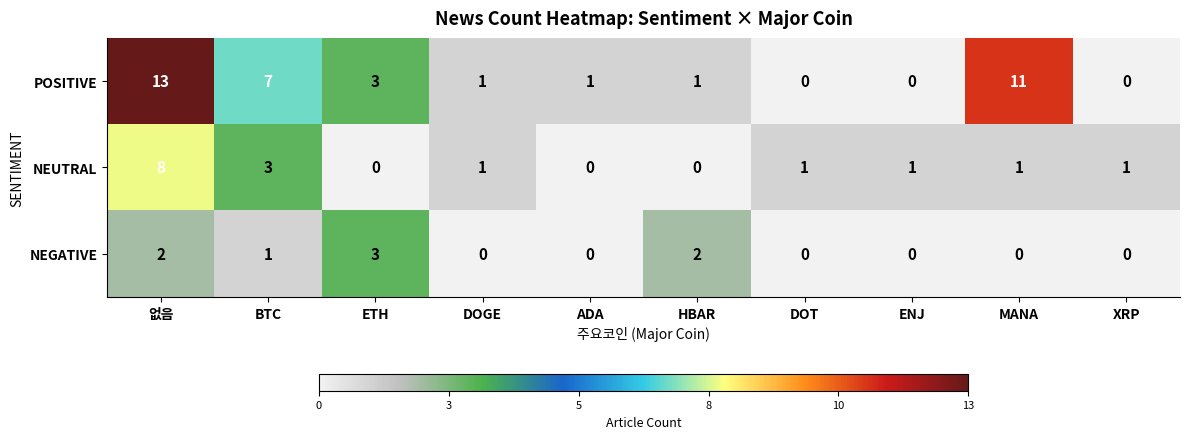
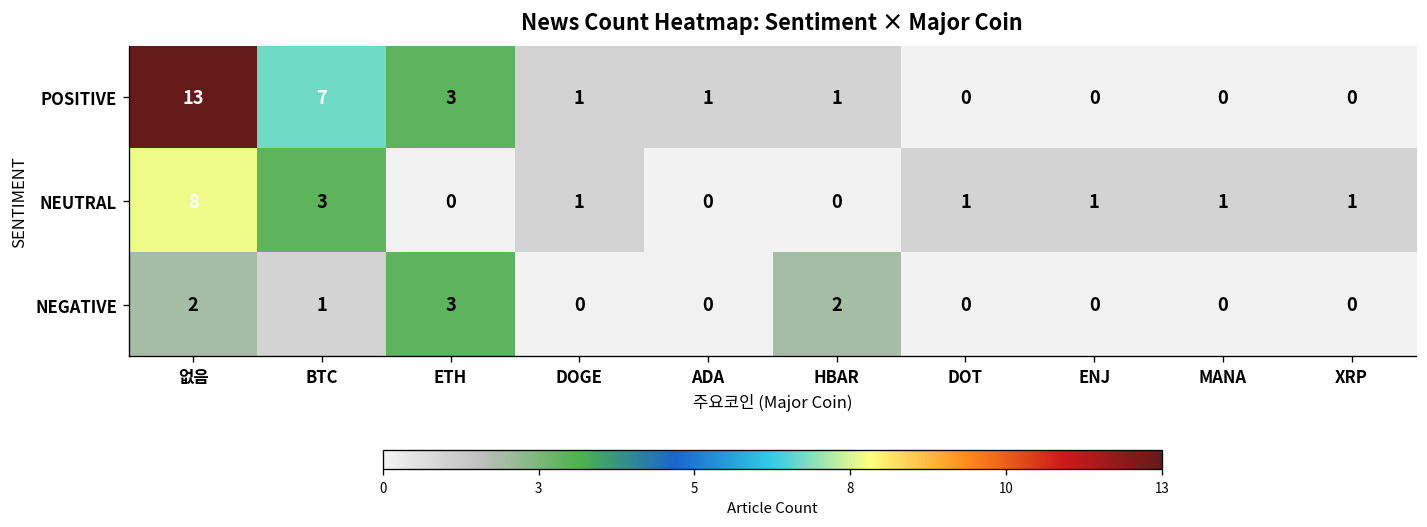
POSITIVE, MANA: 11 -> 0
